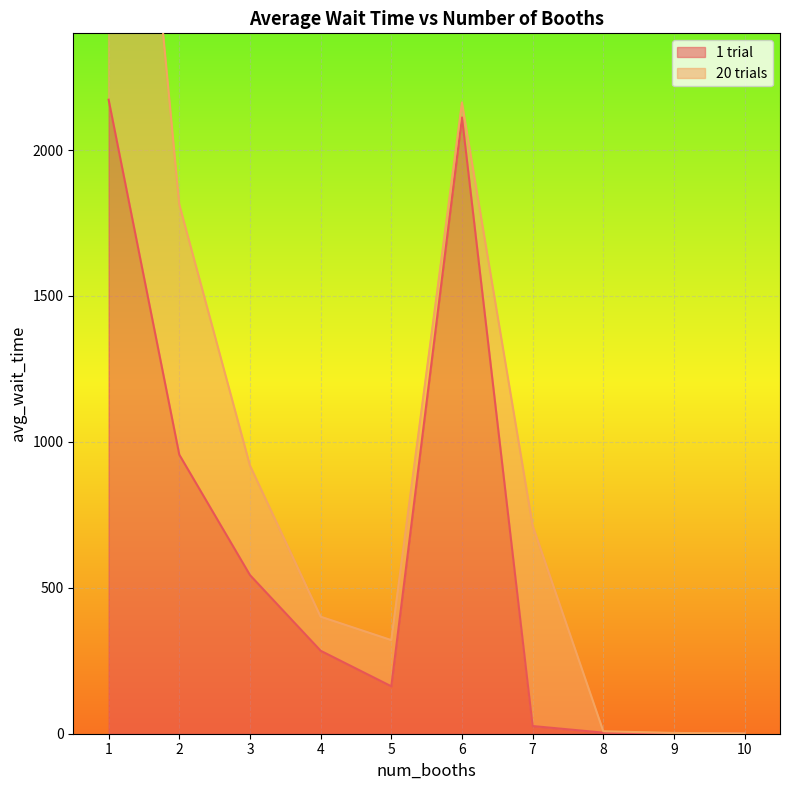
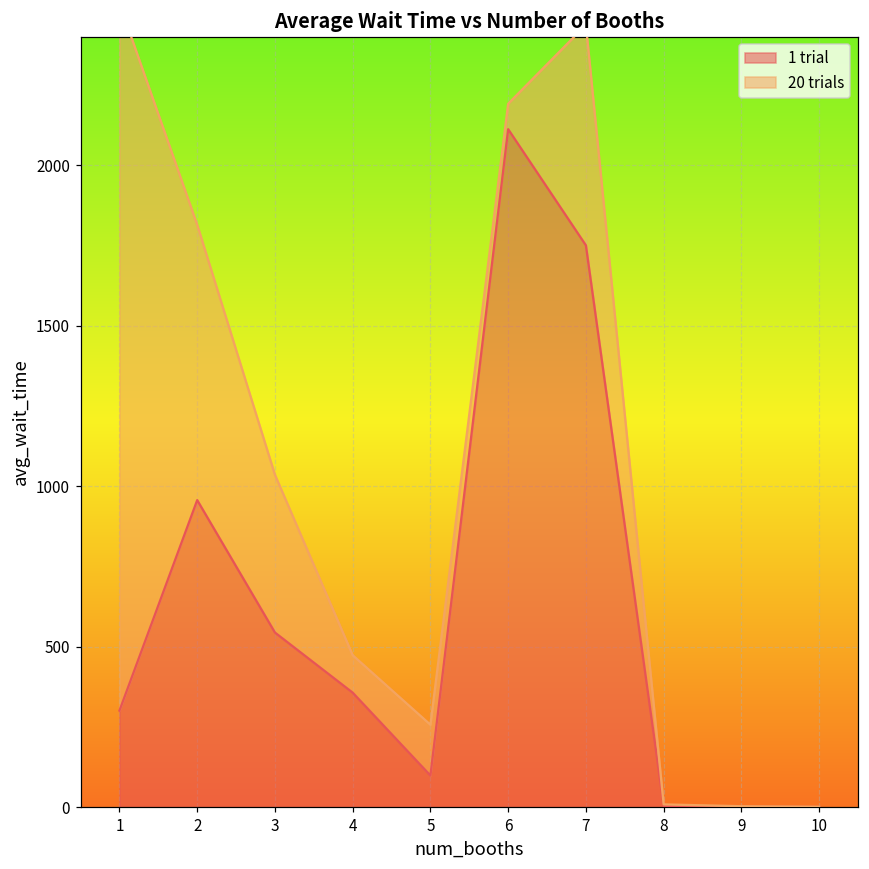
1 trial, 1: 2170 -> 300
20 trials, 3: 380 -> 490
1 trial, 4: 280 -> 360
1 trial, 5: 160 -> 100
20 trials, 6: 50 -> 80
1 trial, 7: 30 -> 1750
